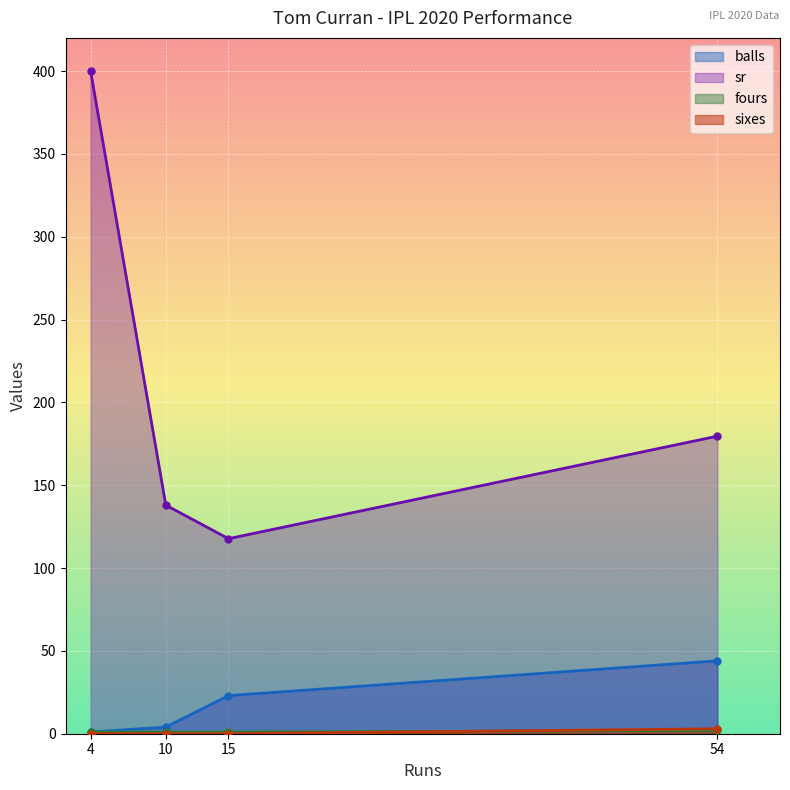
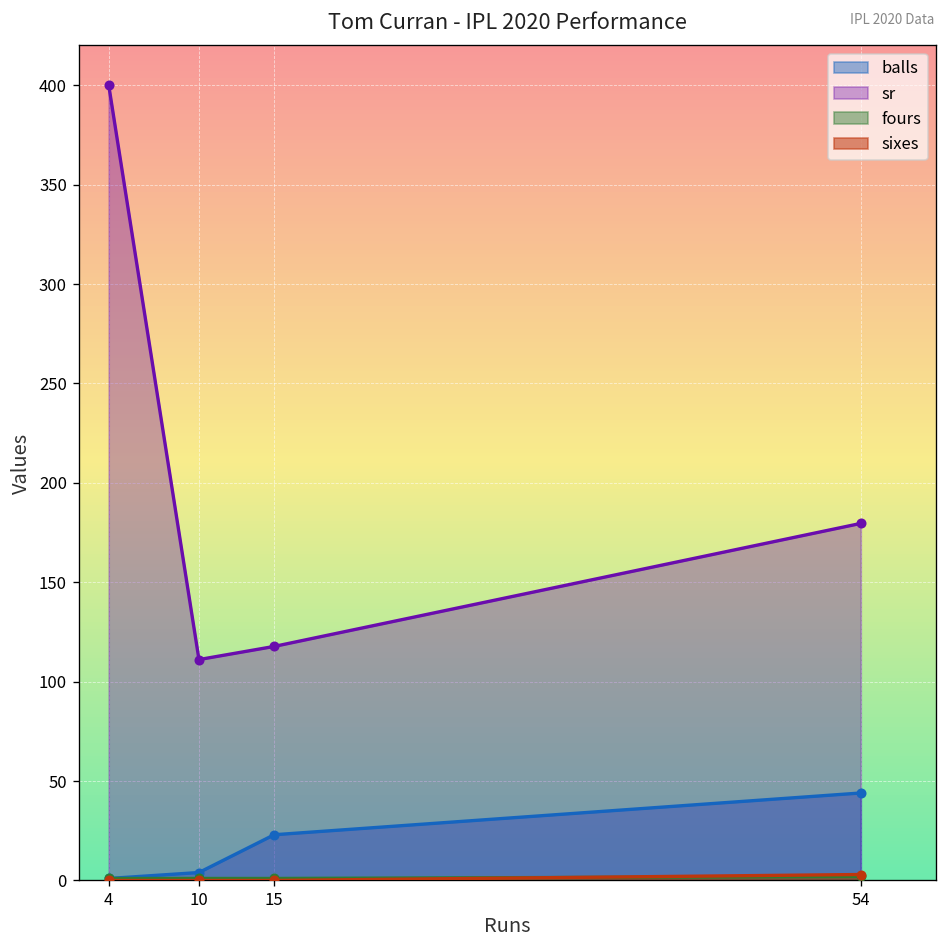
sr, 10: 138 -> 111
